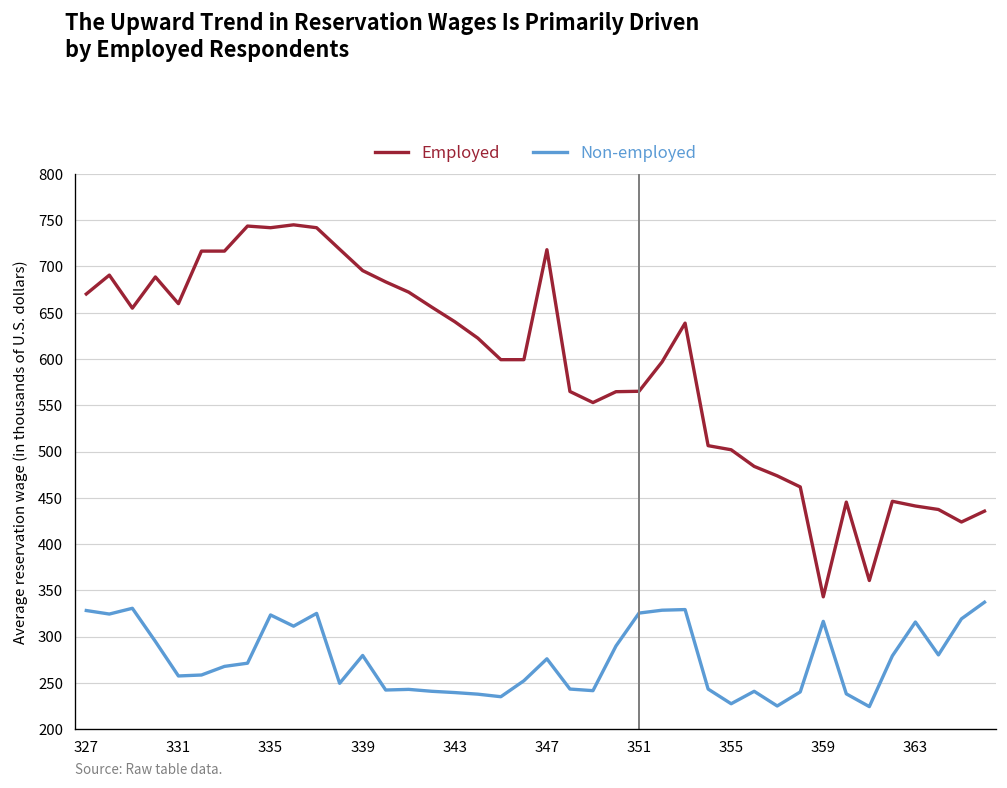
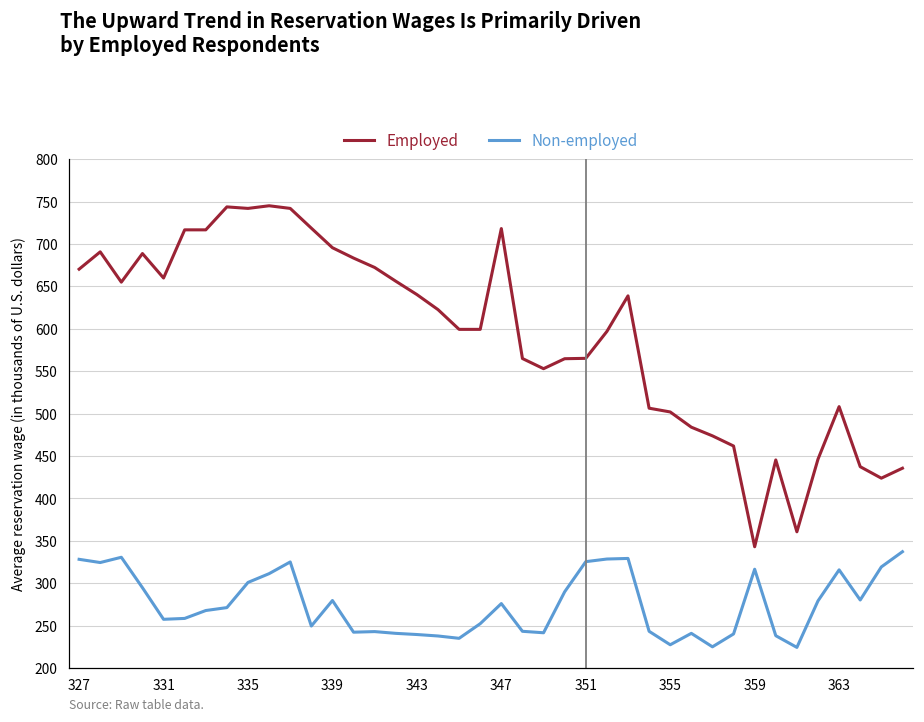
Non-employed, 335: 320 -> 300
Employed, 363: 440 -> 510
